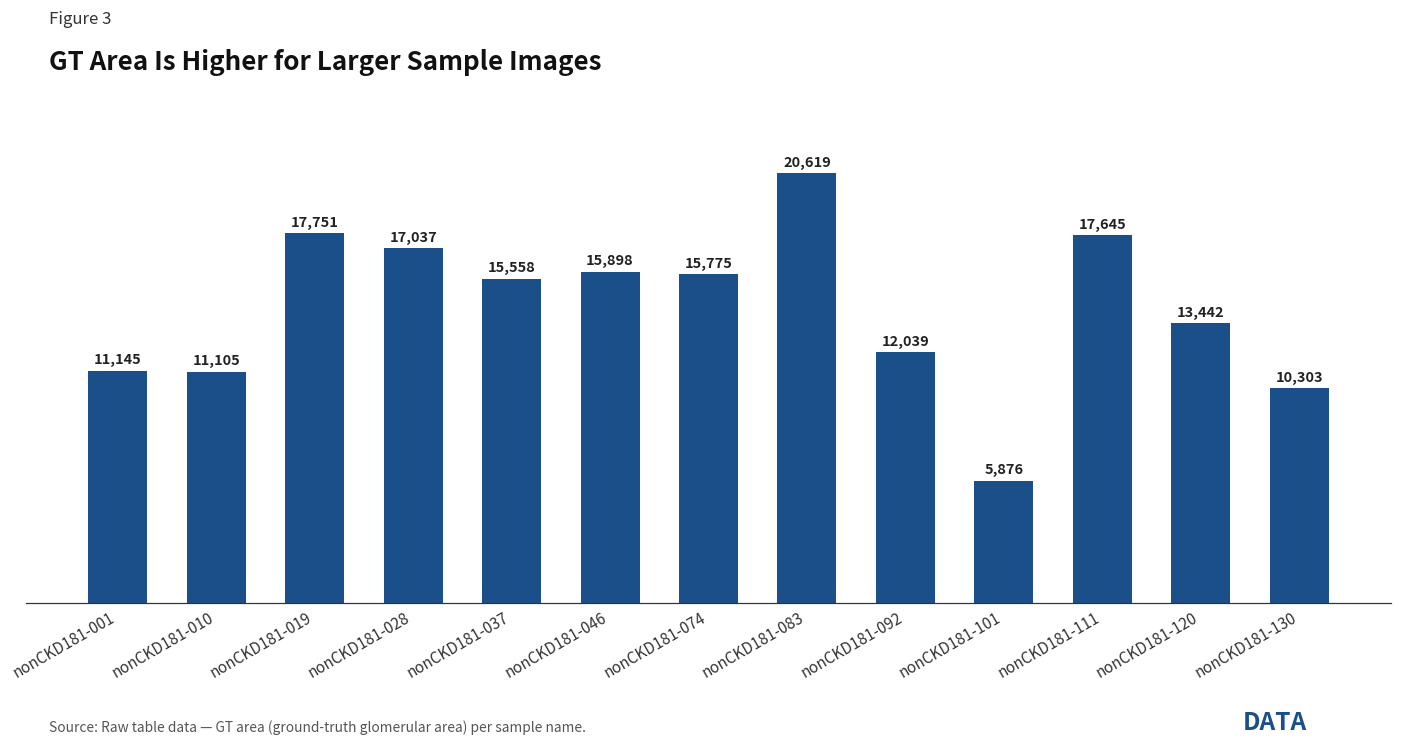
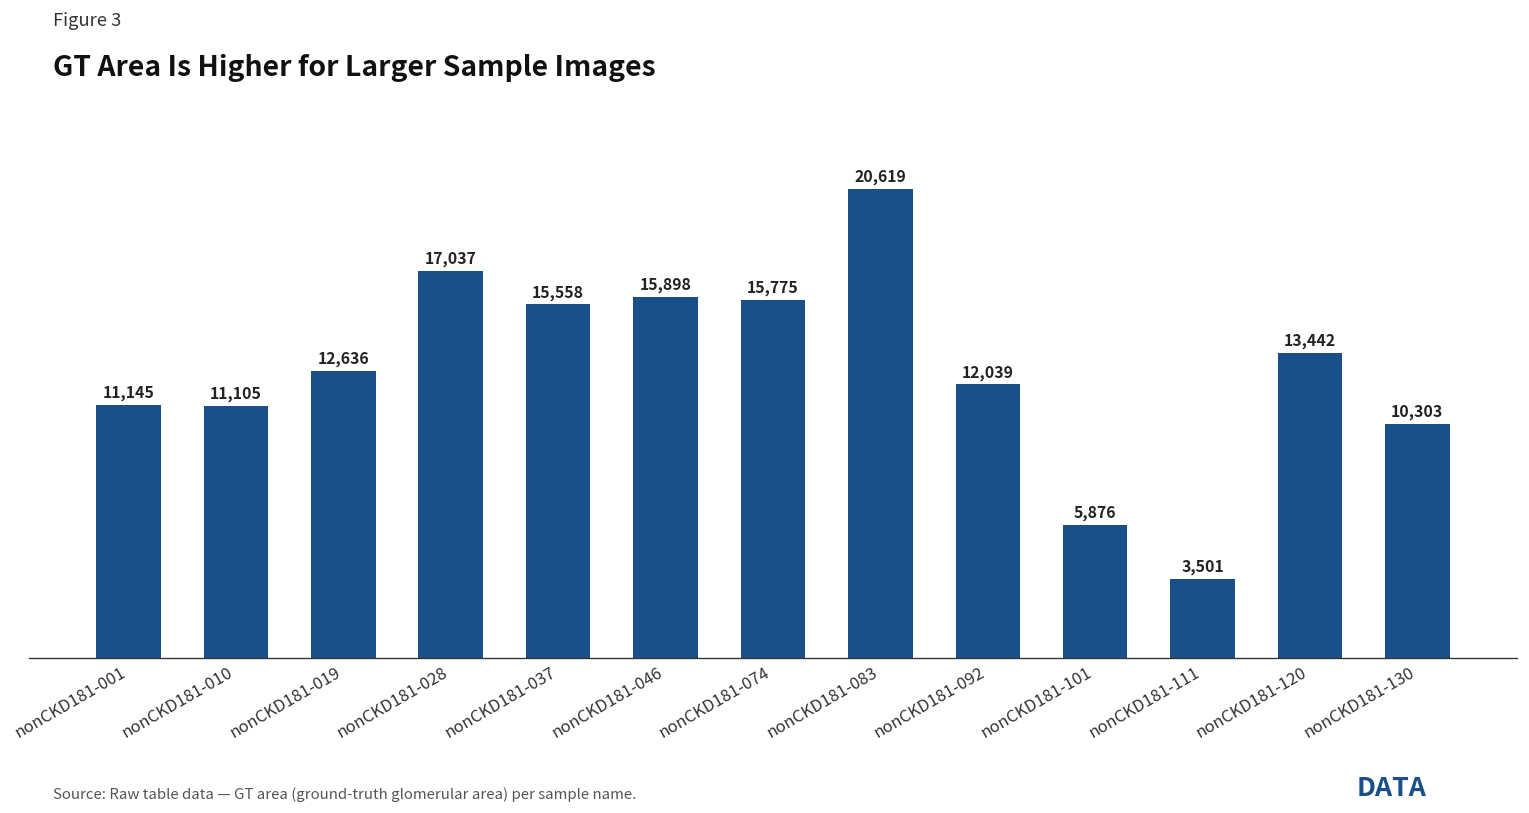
nonCKD181-019: 17,751 -> 12,636
nonCKD181-111: 17,645 -> 3,501
